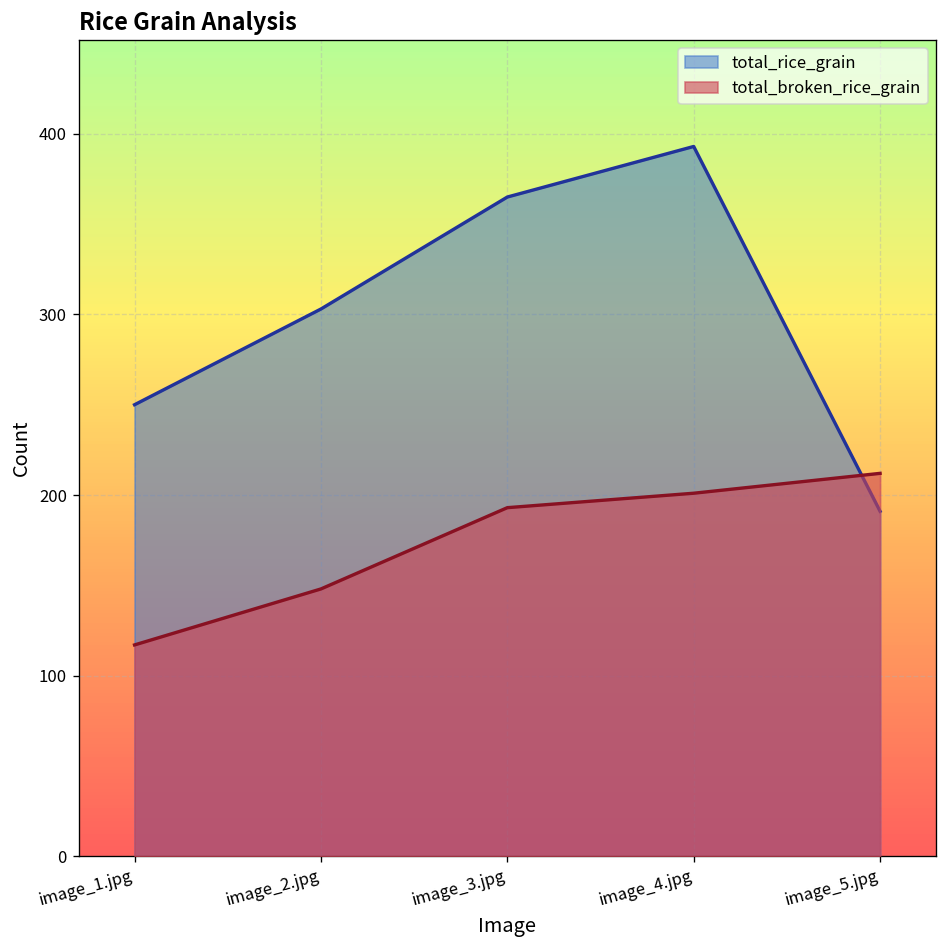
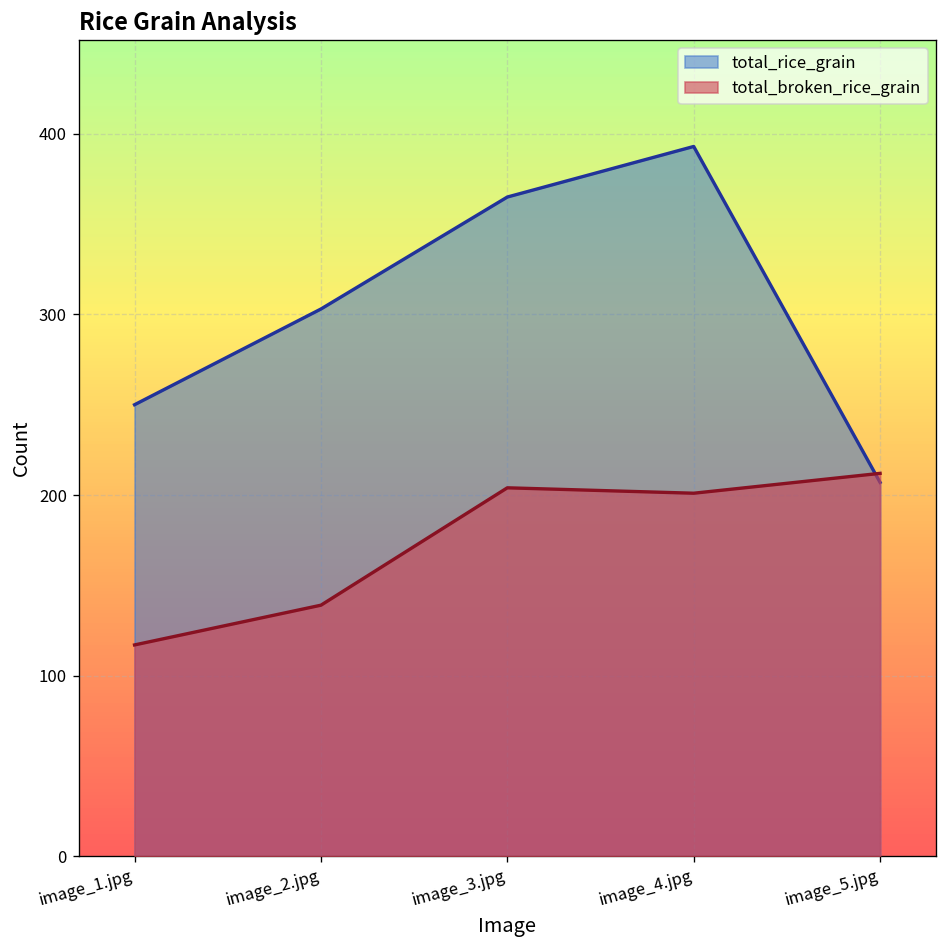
total_broken_rice_grain, image_2.jpg: 148 -> 139
total_broken_rice_grain, image_3.jpg: 193 -> 204
total_rice_grain, image_5.jpg: 191 -> 207
